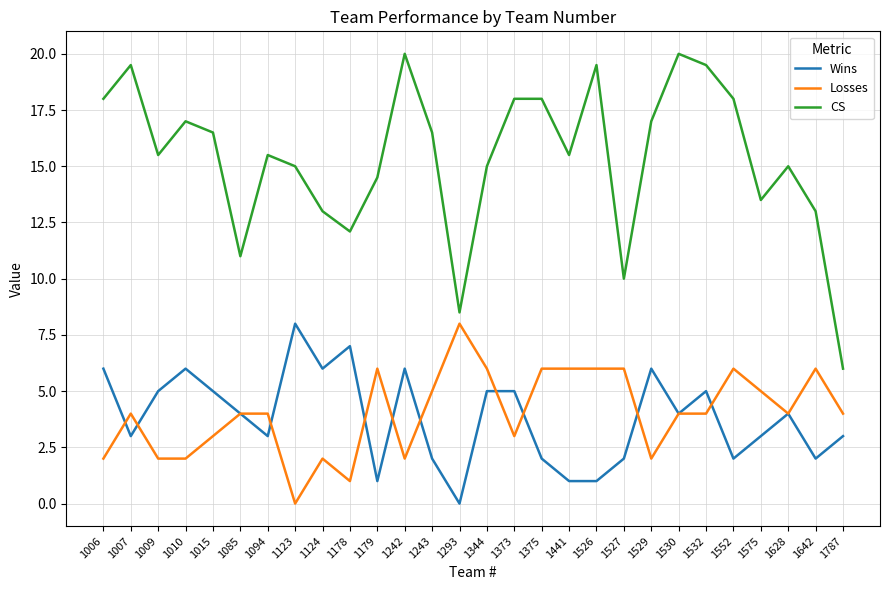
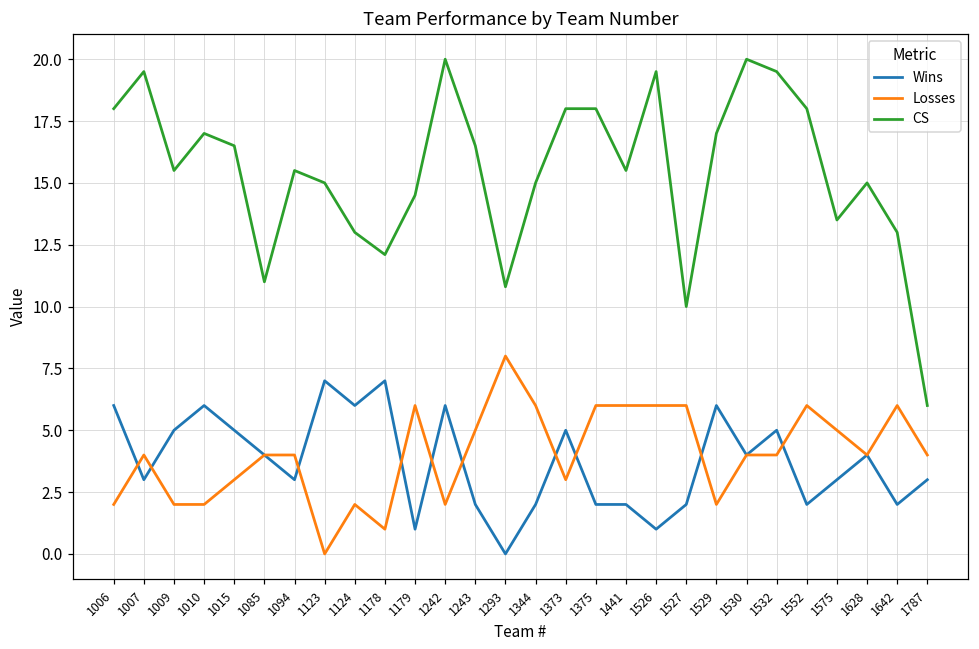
Wins, 1123: 8 -> 7
CS, 1293: 8.5 -> 10.8
Wins, 1344: 5 -> 2
Wins, 1441: 1 -> 2
